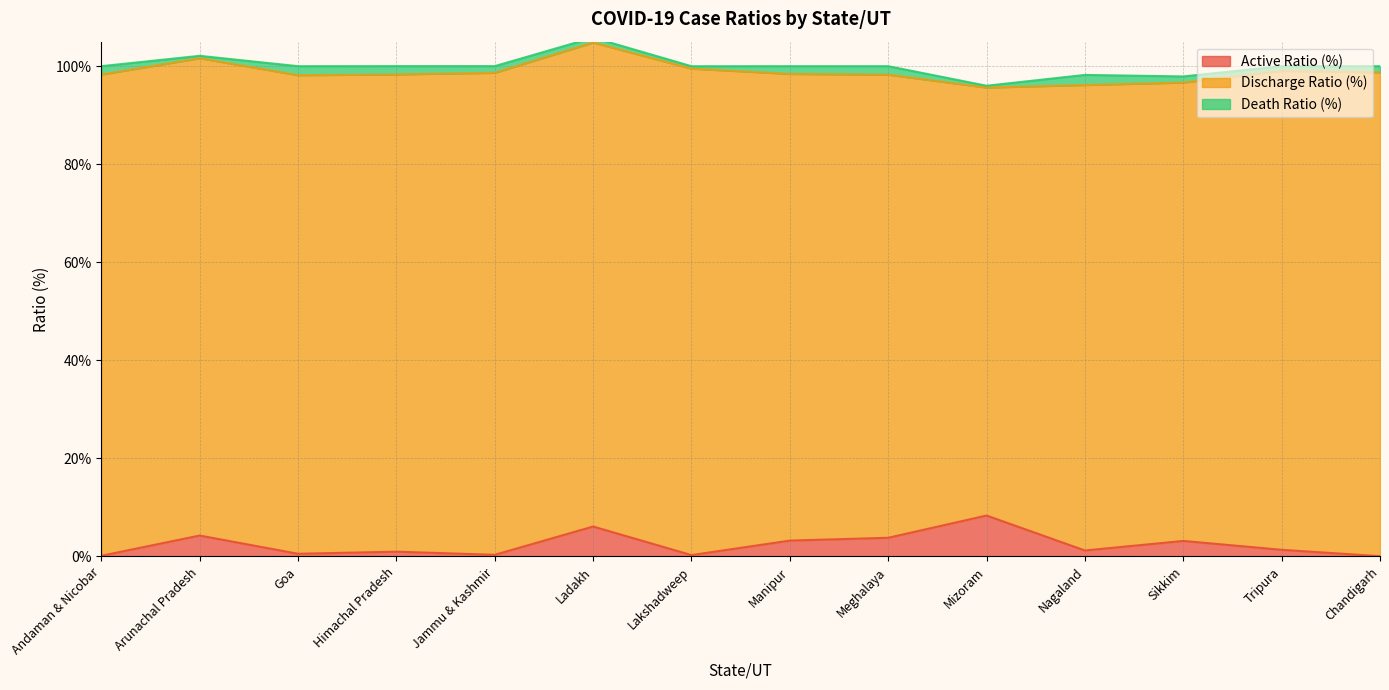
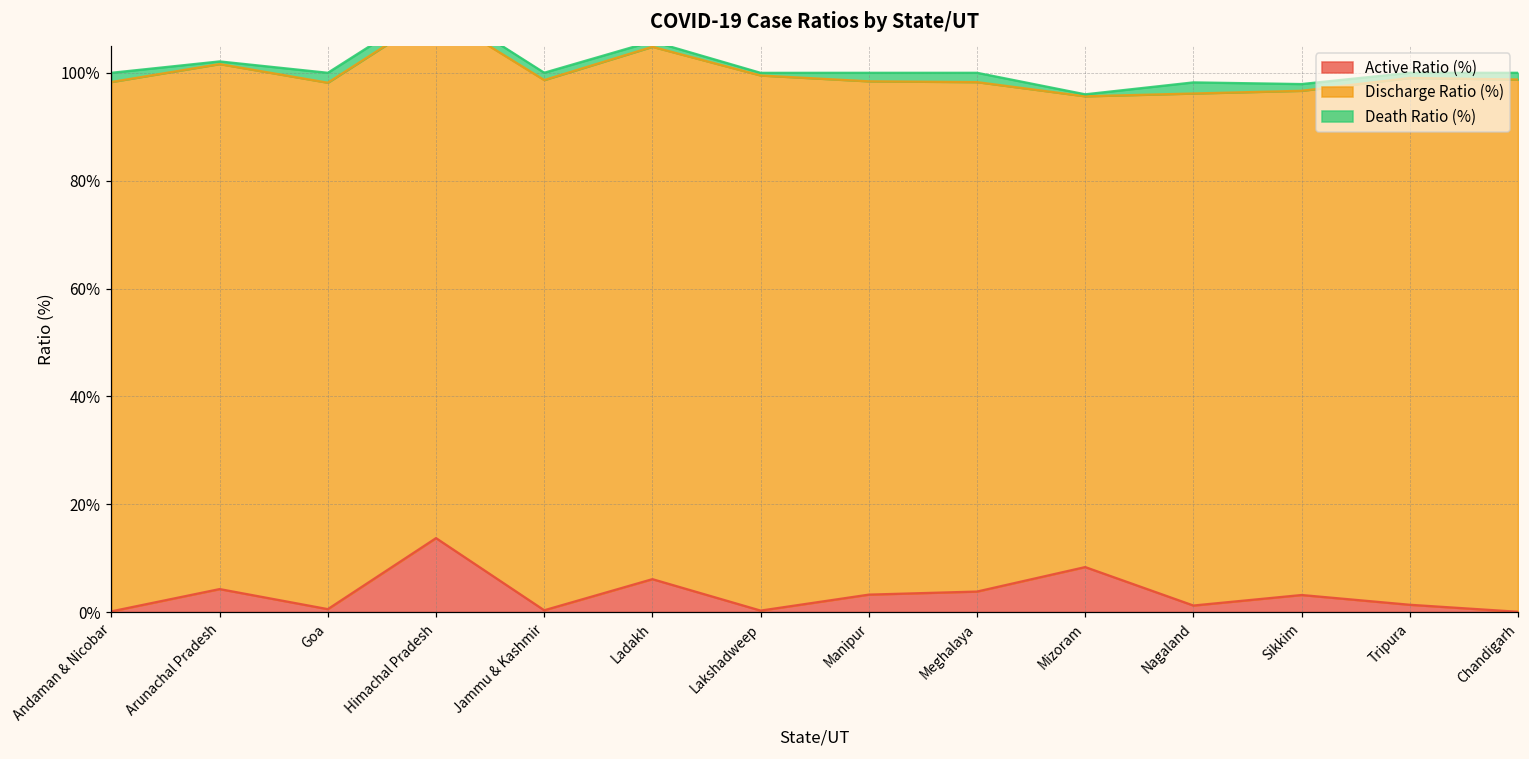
Active Ratio (%), Himachal Pradesh: 1% -> 14%
